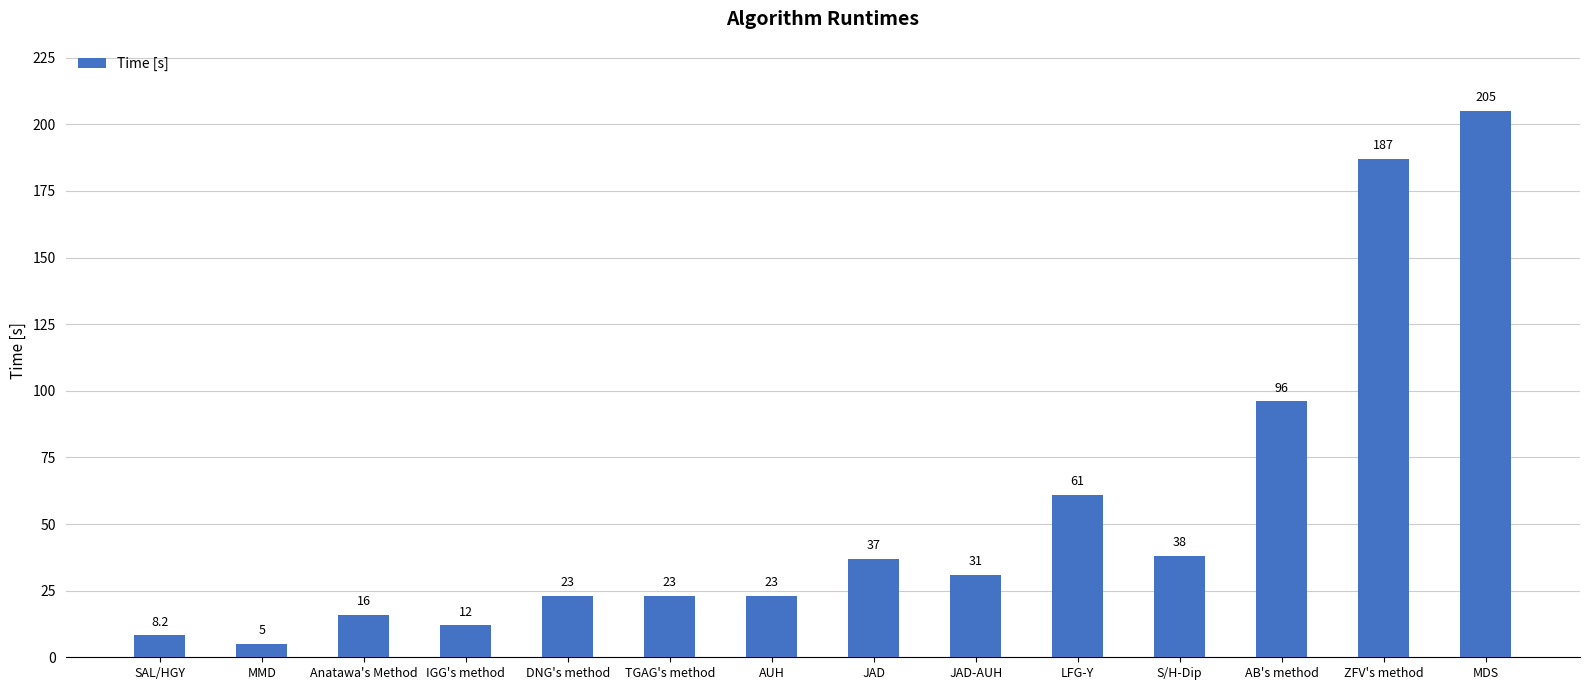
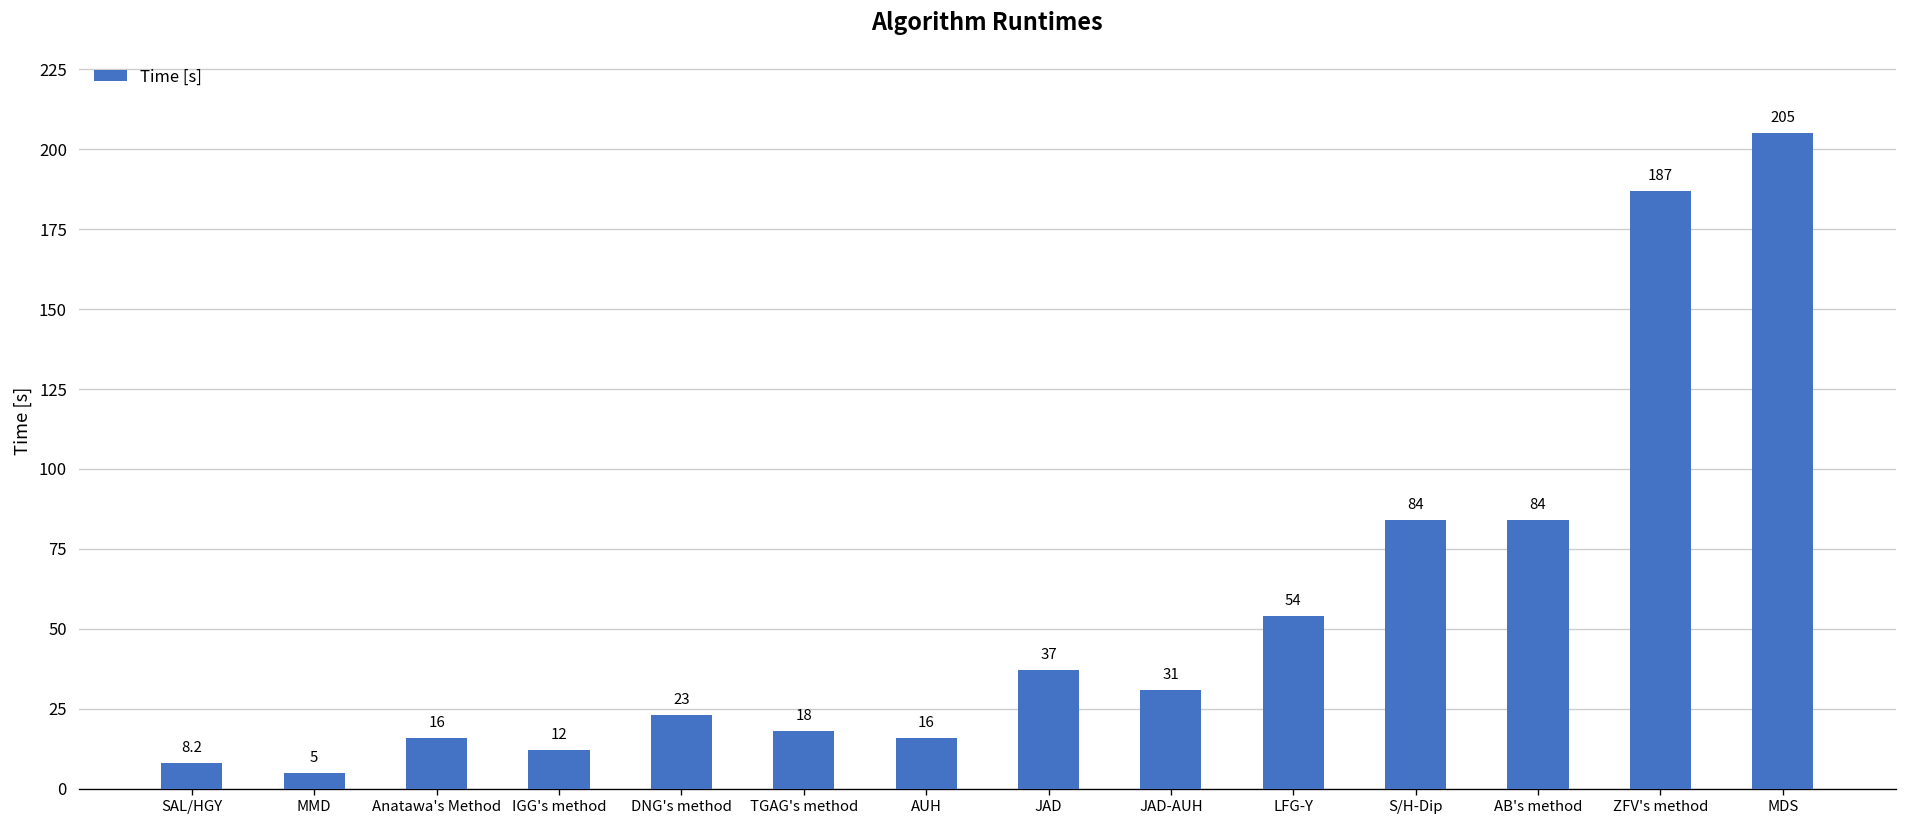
TGAG's method: 23 -> 18
AUH: 23 -> 16
LFG-Y: 61 -> 54
S/H-Dip: 38 -> 84
AB's method: 96 -> 84
